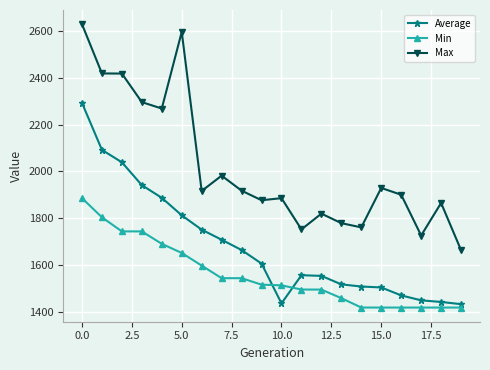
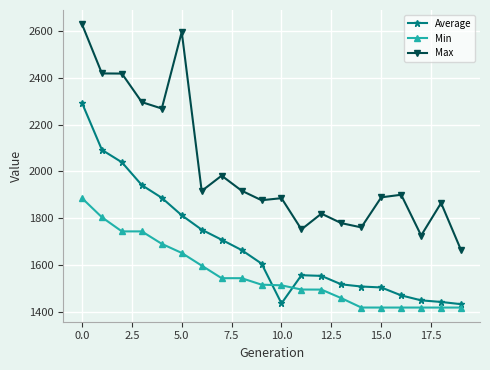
Max, 15.0: 1930 -> 1890
